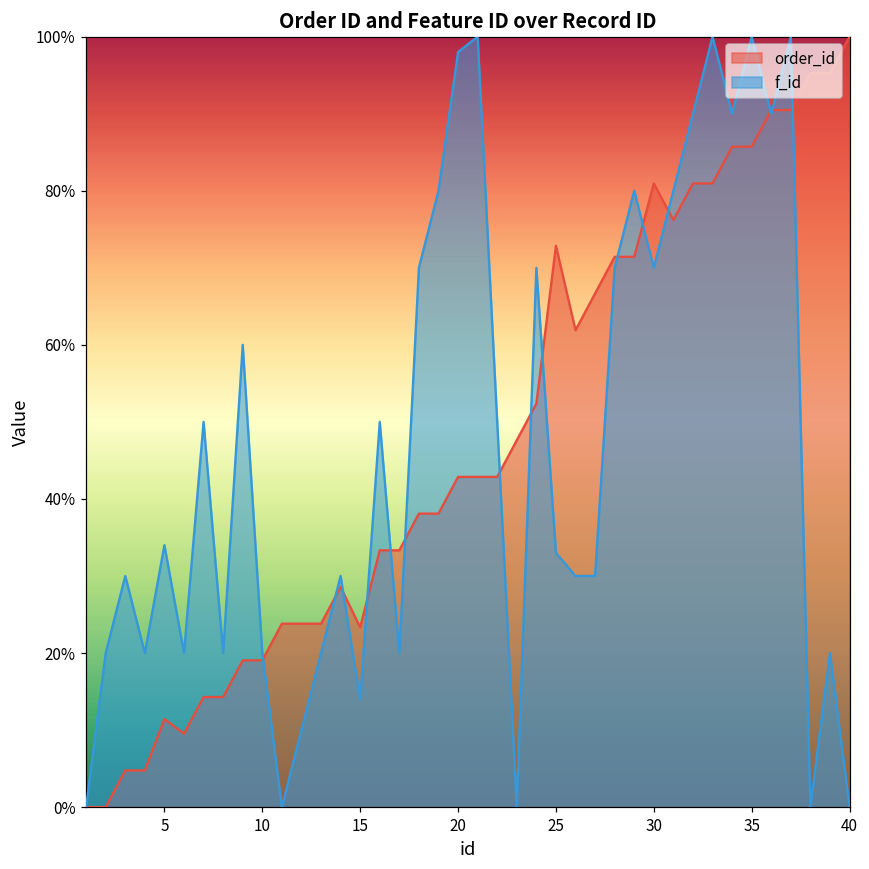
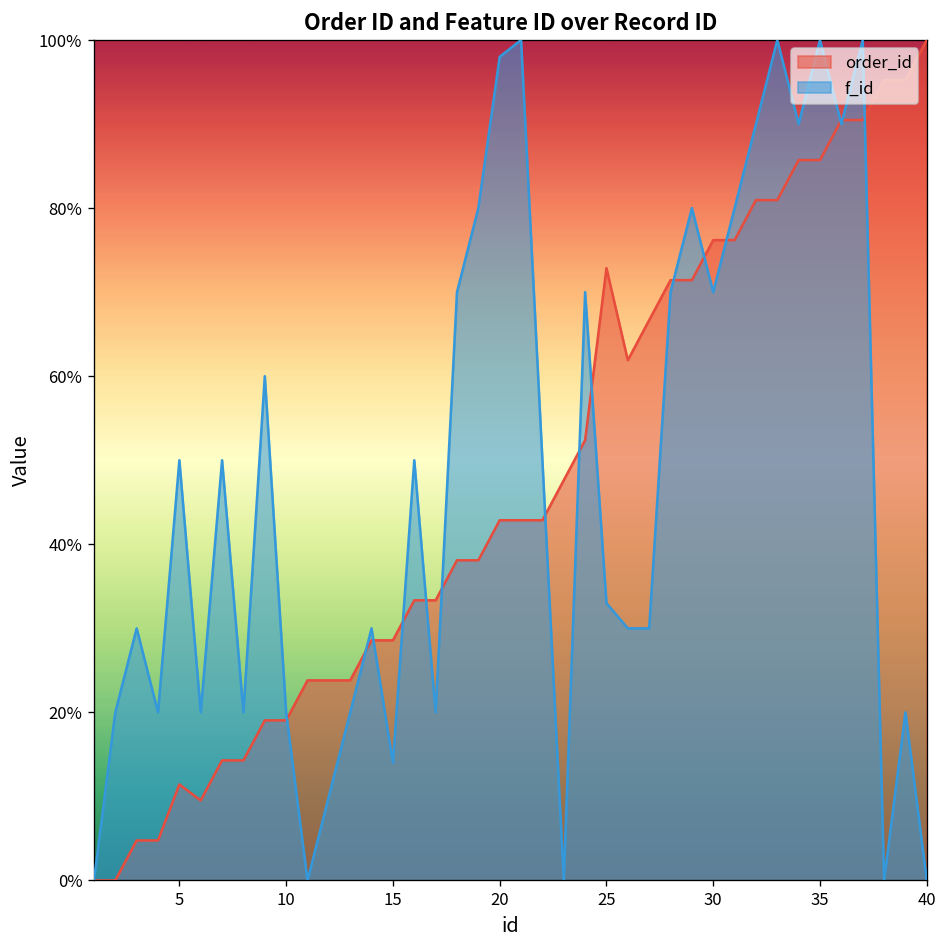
f_id, 5: 34% -> 50%
order_id, 15: 23% -> 29%
order_id, 30: 81% -> 76%
